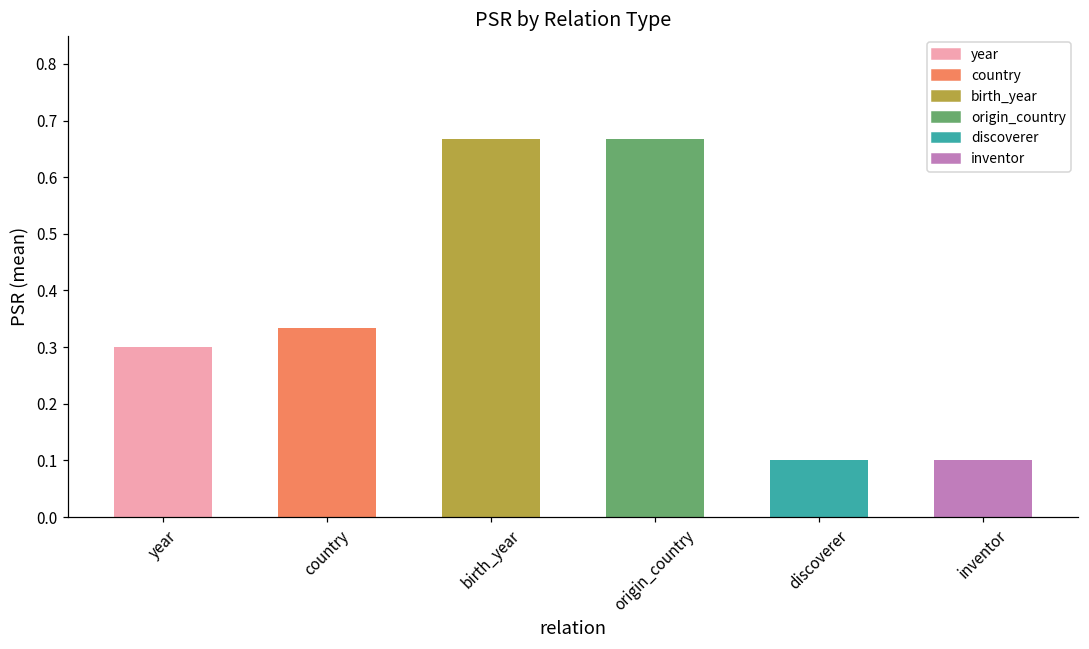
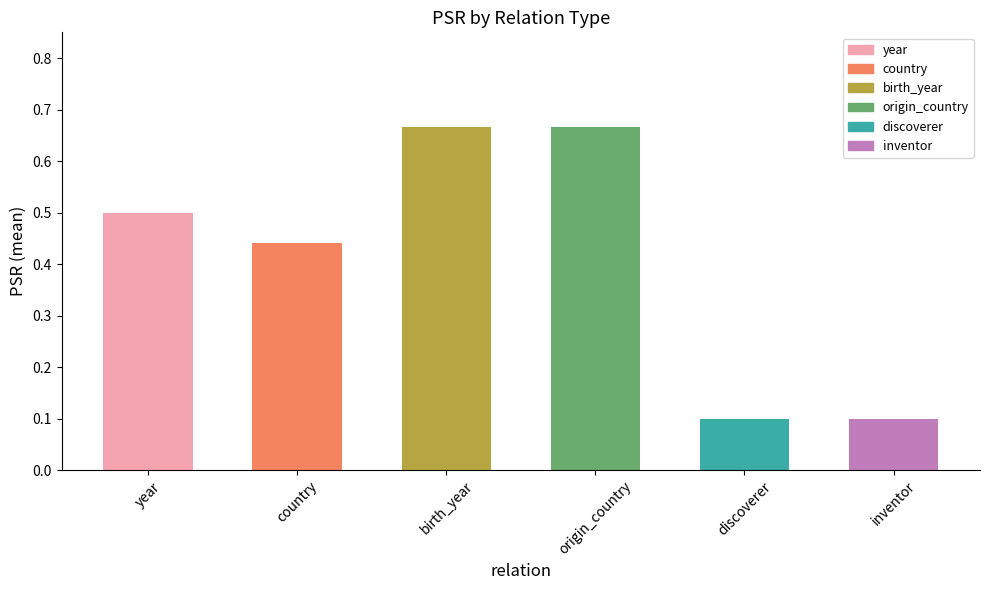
year: 0.3 -> 0.5
country: 0.33 -> 0.44
